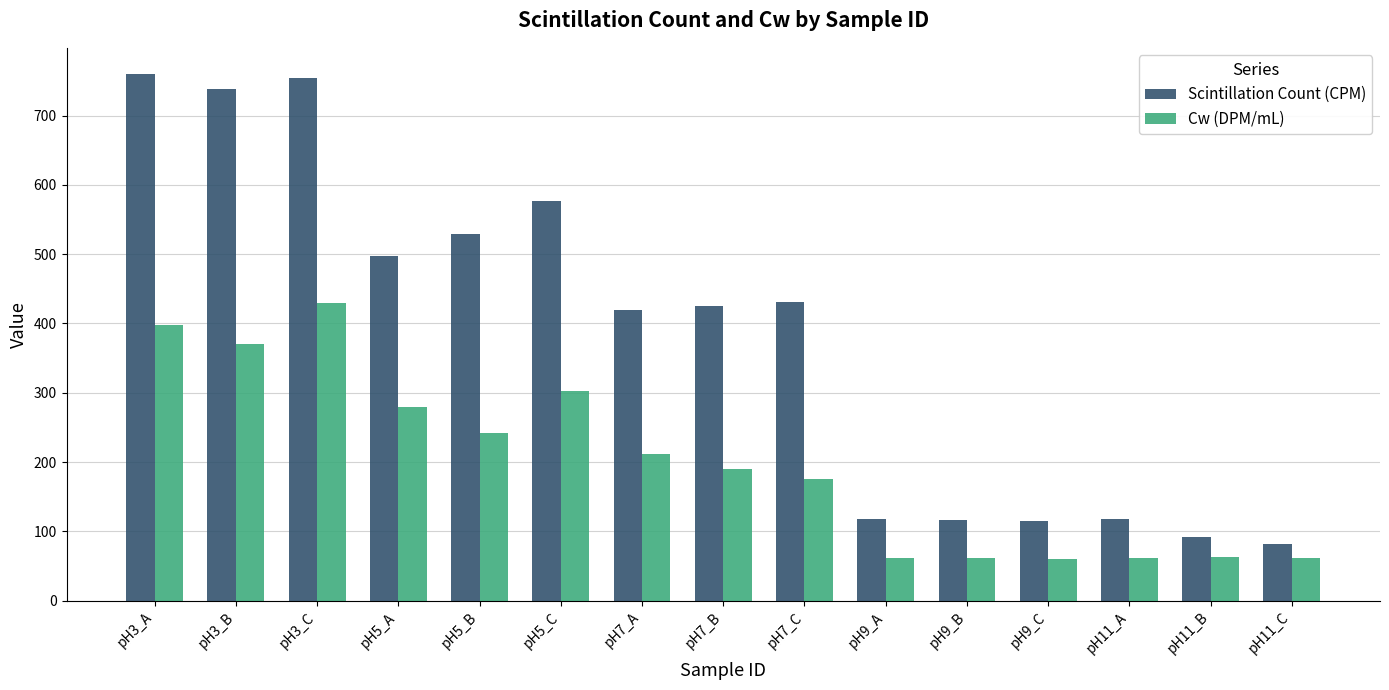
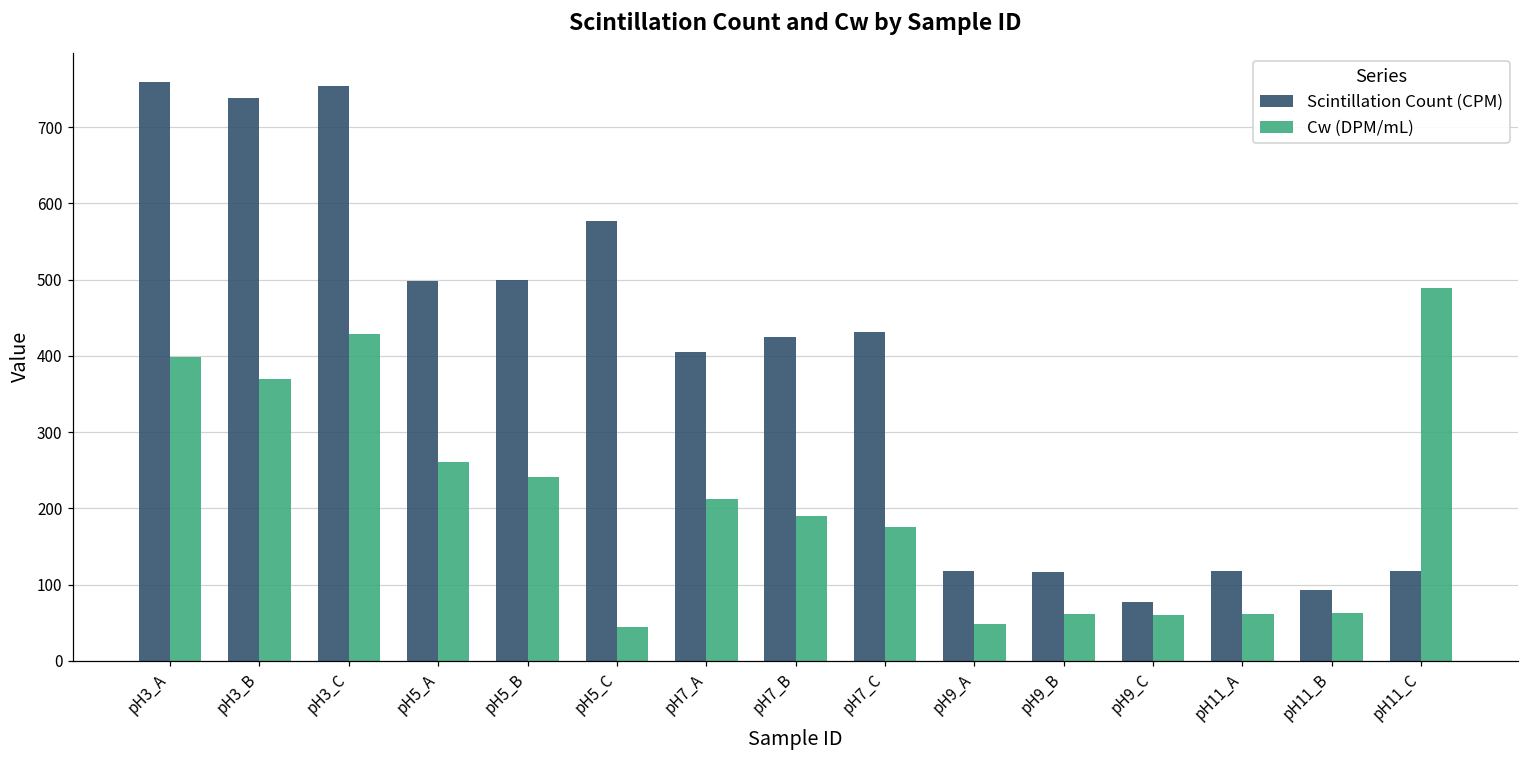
Cw (DPM/mL), pH5_A: 280 -> 260
Scintillation Count (CPM), pH5_B: 530 -> 500
Cw (DPM/mL), pH5_C: 300 -> 40
Scintillation Count (CPM), pH7_A: 420 -> 410
Cw (DPM/mL), pH9_A: 60 -> 50
Scintillation Count (CPM), pH9_C: 120 -> 80
Scintillation Count (CPM), pH11_C: 80 -> 120
Cw (DPM/mL), pH11_C: 60 -> 490
